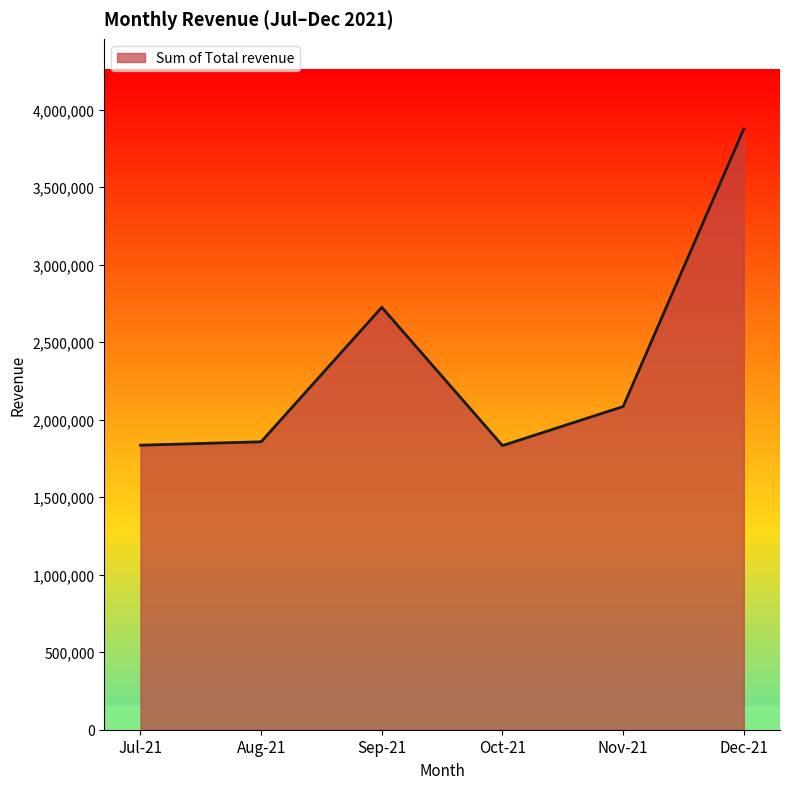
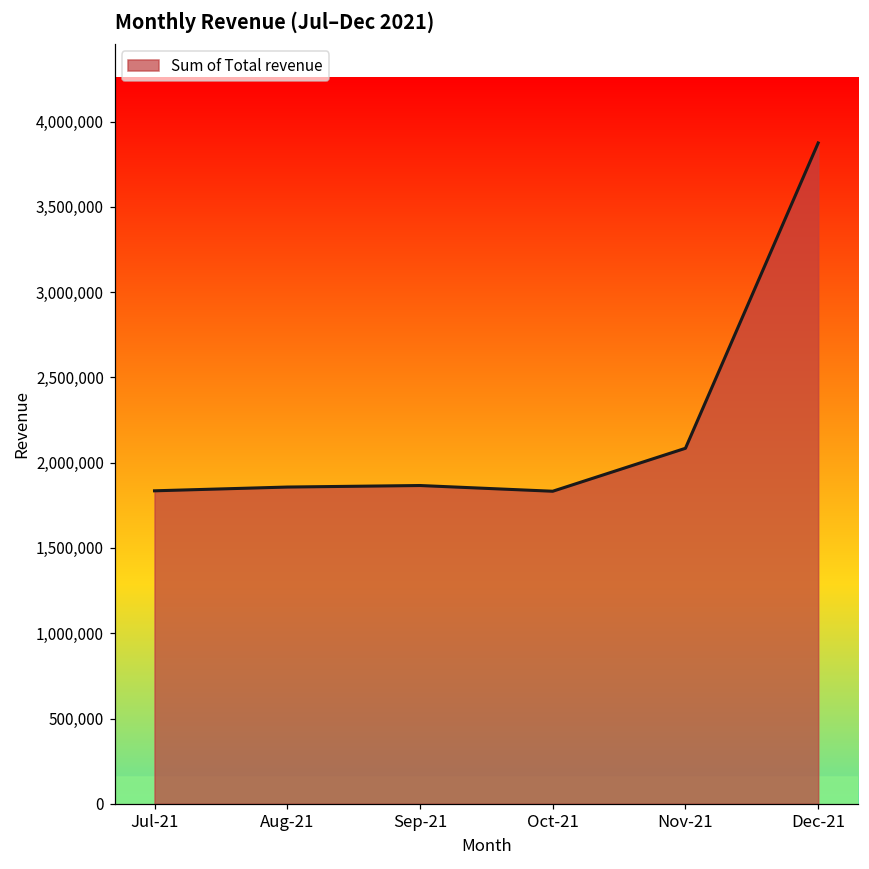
Sep-21: 2,720,000 -> 1,870,000
